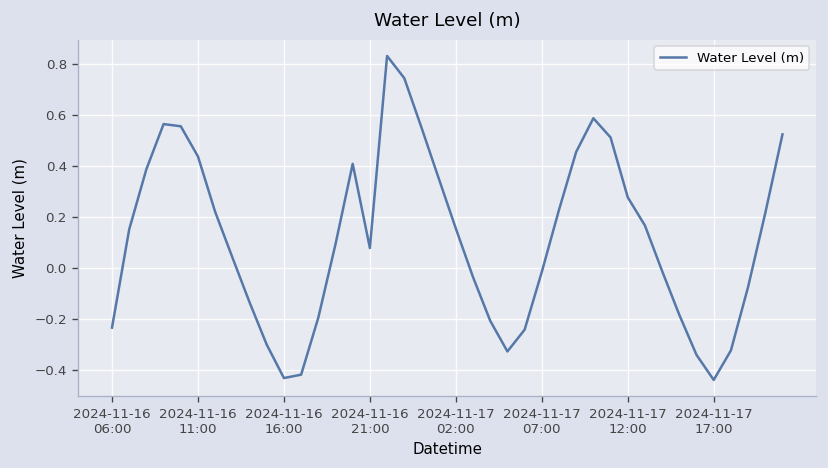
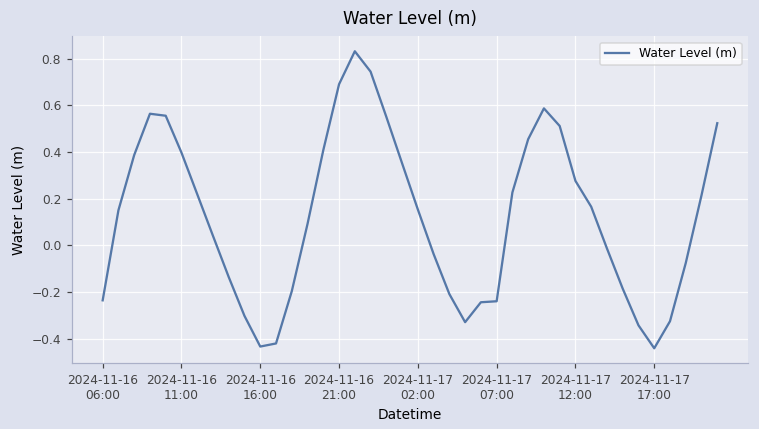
2024-11-16 11:00: 0.44 -> 0.40
2024-11-16 21:00: 0.08 -> 0.69
2024-11-17 07:00: -0.02 -> -0.24
